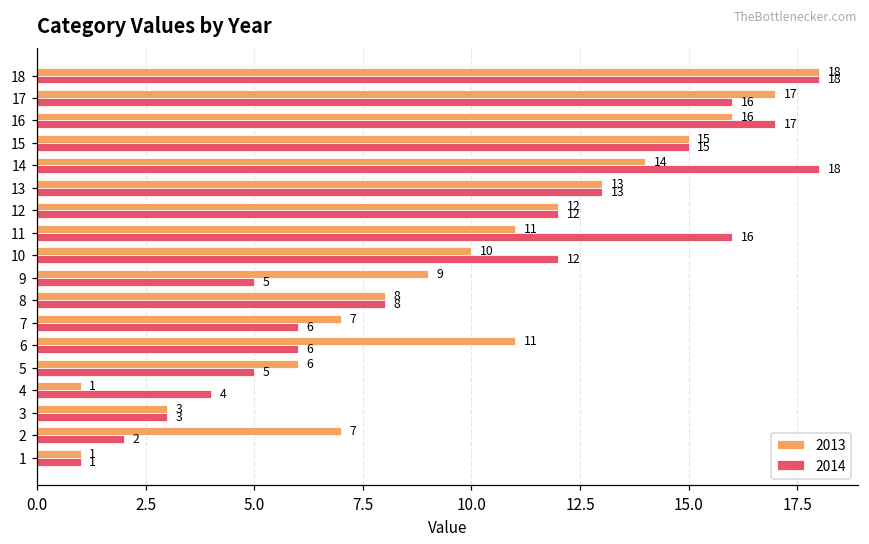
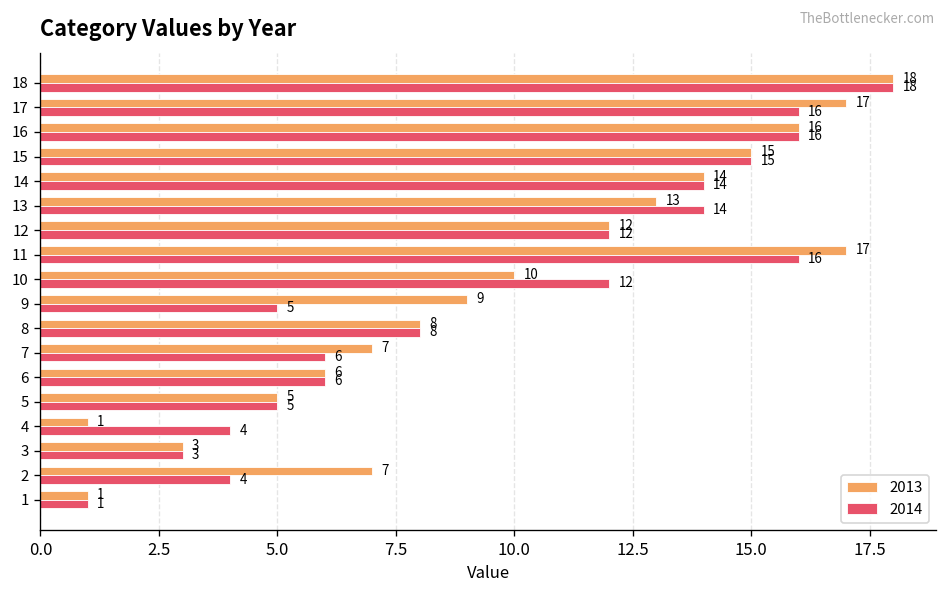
2014, 16: 17 -> 16
2014, 14: 18 -> 14
2014, 13: 13 -> 14
2013, 11: 11 -> 17
2013, 6: 11 -> 6
2013, 5: 6 -> 5
2014, 2: 2 -> 4
